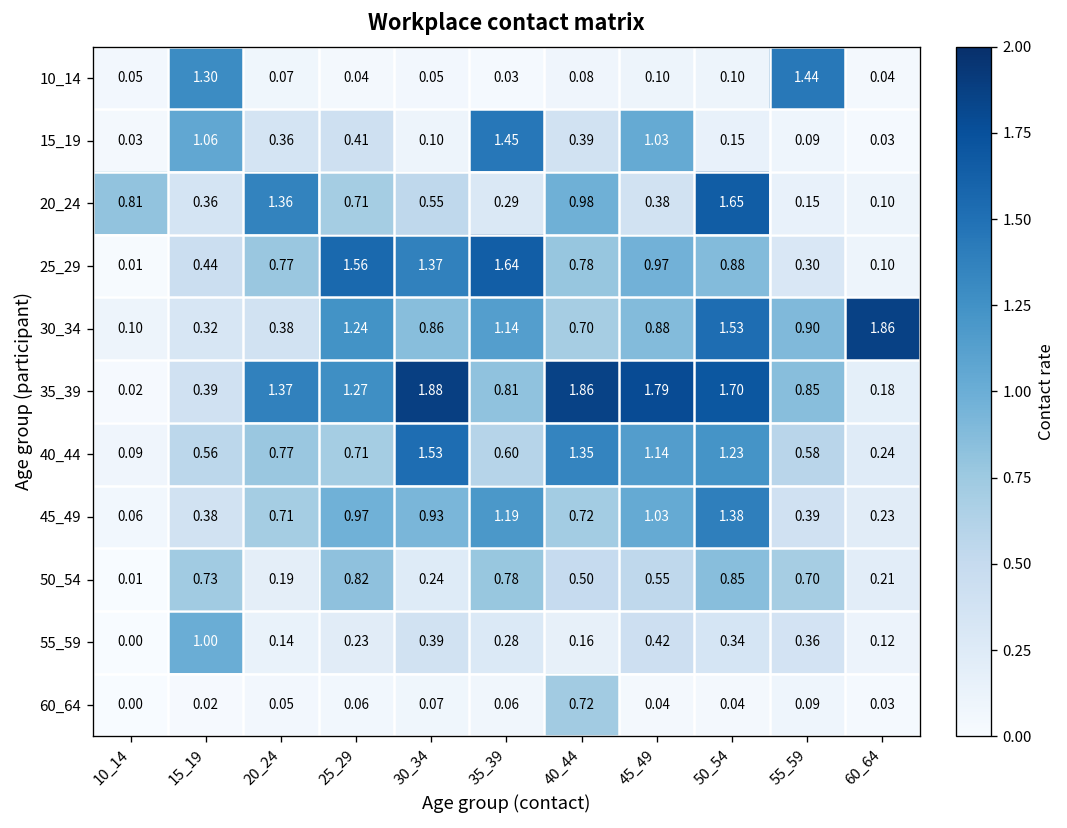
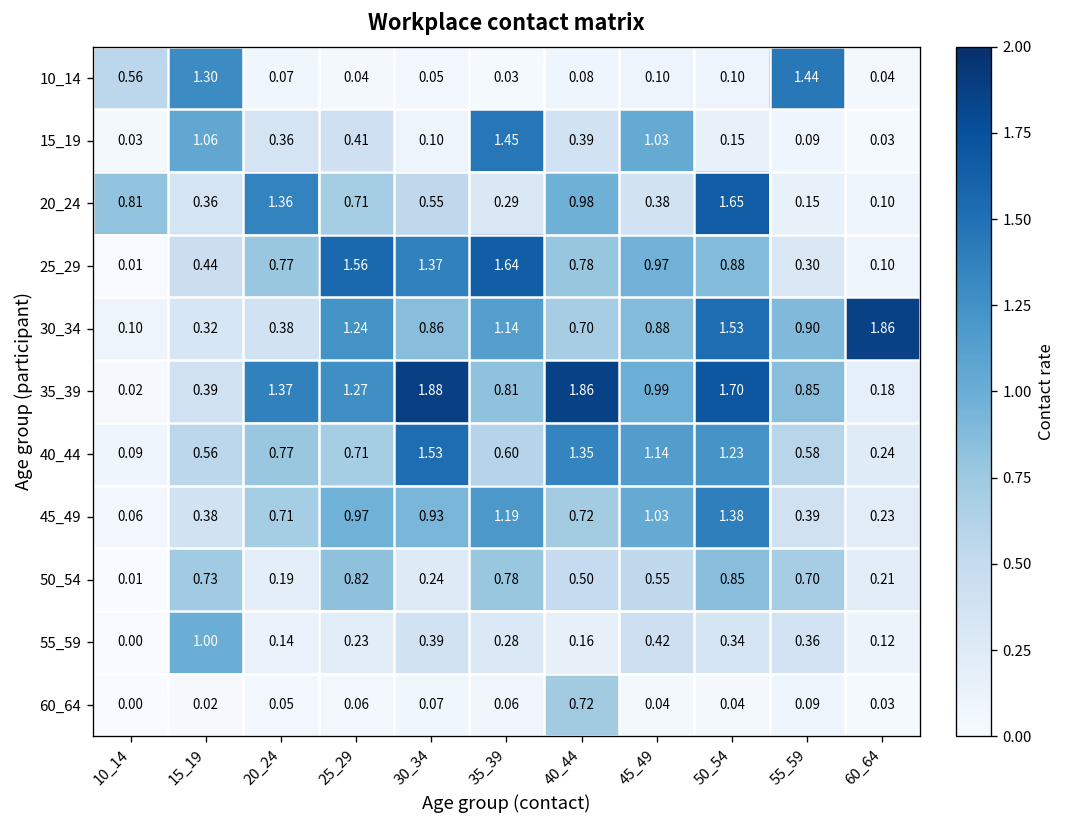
10_14, 10_14: 0.05 -> 0.56
35_39, 45_49: 1.79 -> 0.99
